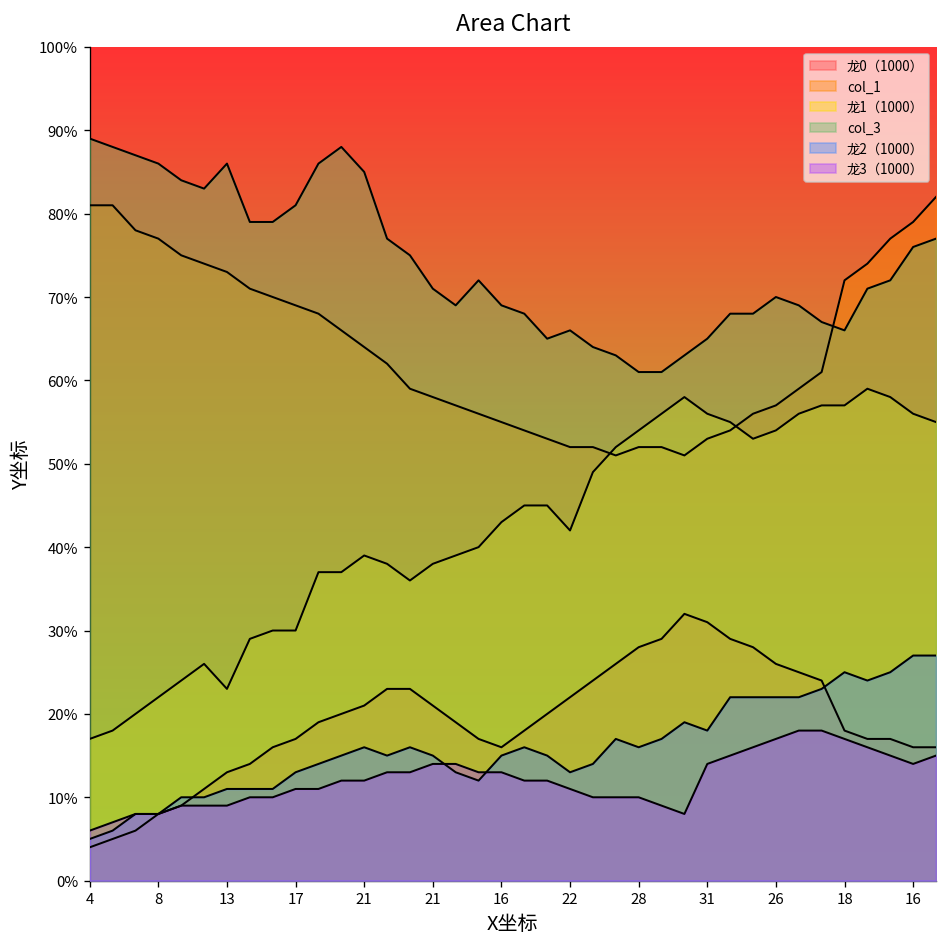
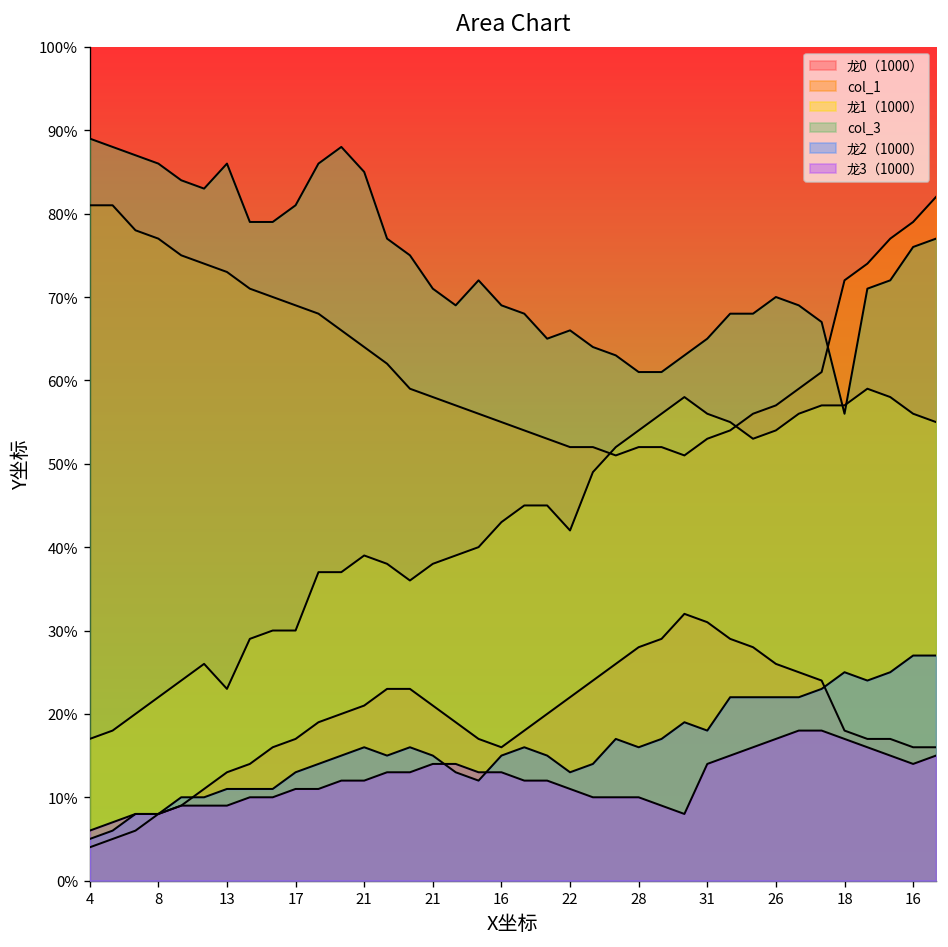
col_3, 18: 66% -> 56%
